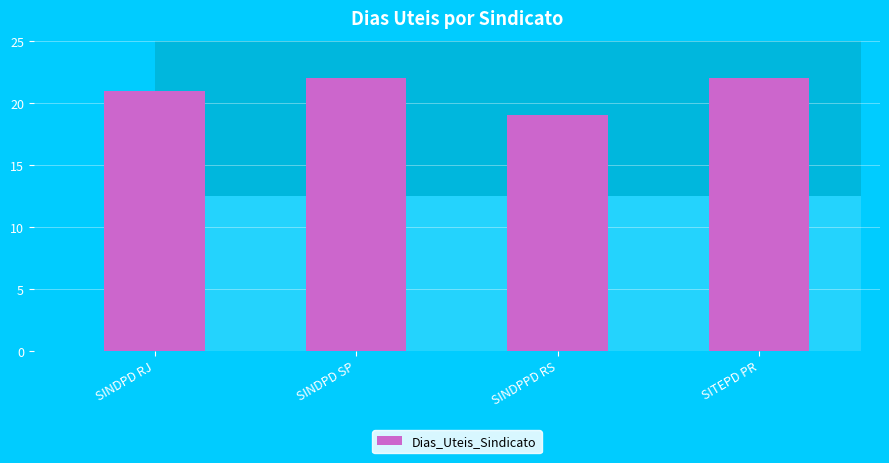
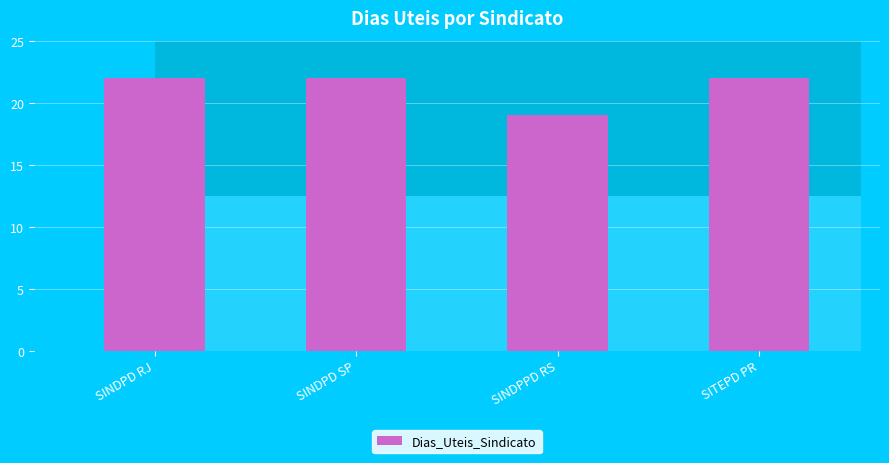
SINDPD RJ: 21 -> 22
